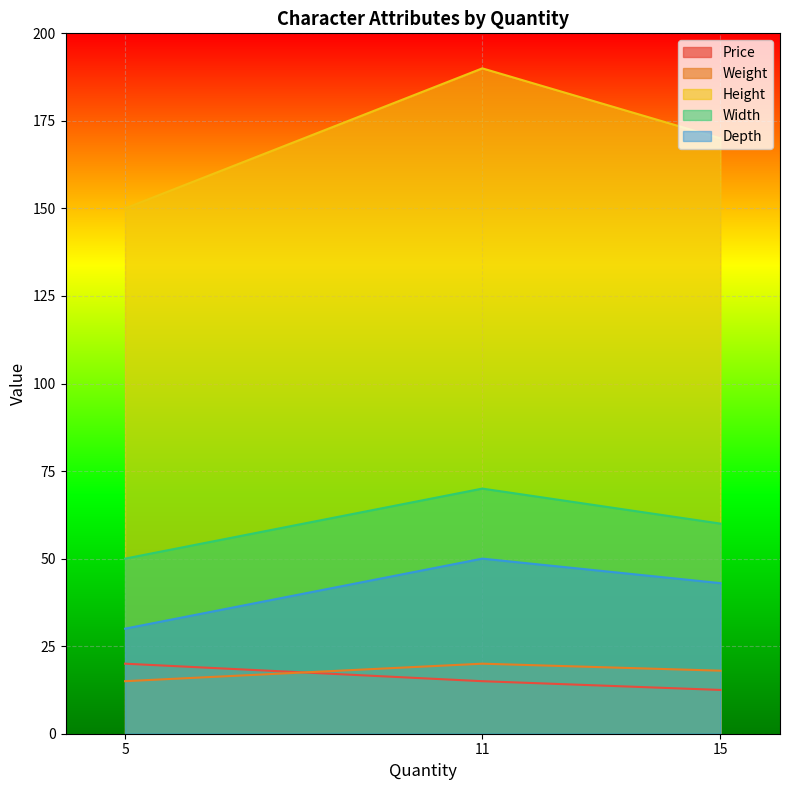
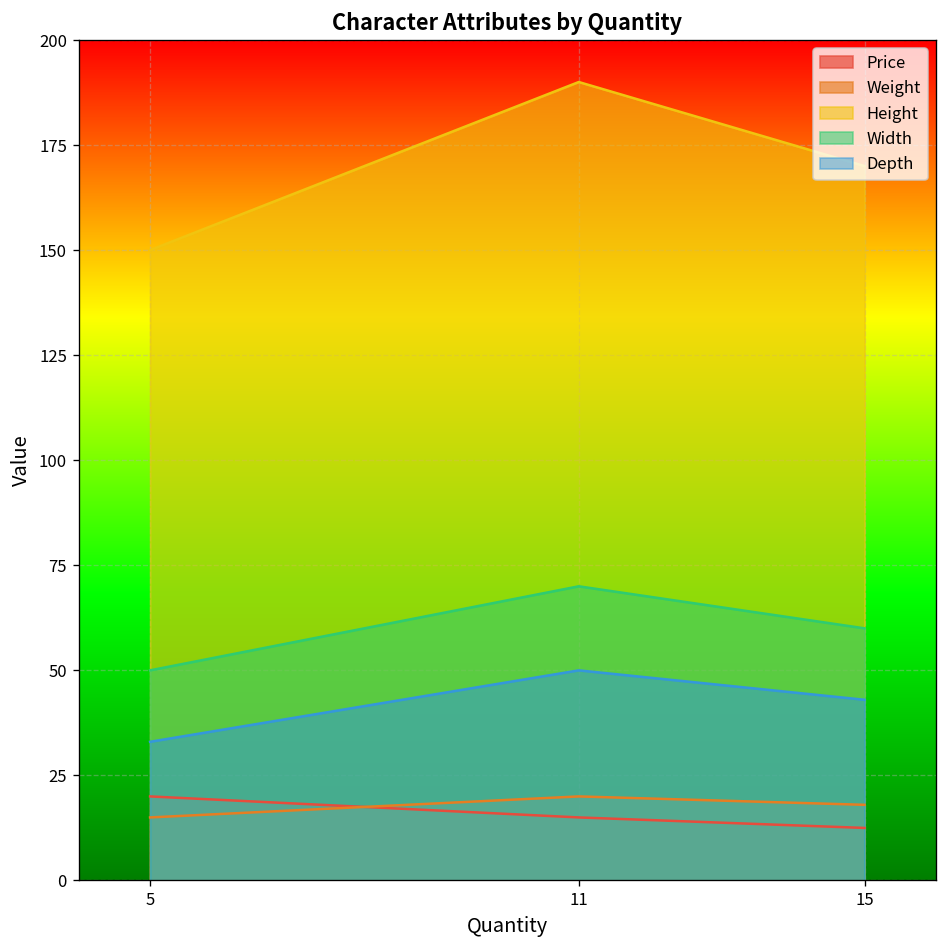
Depth, 5: 30 -> 33
